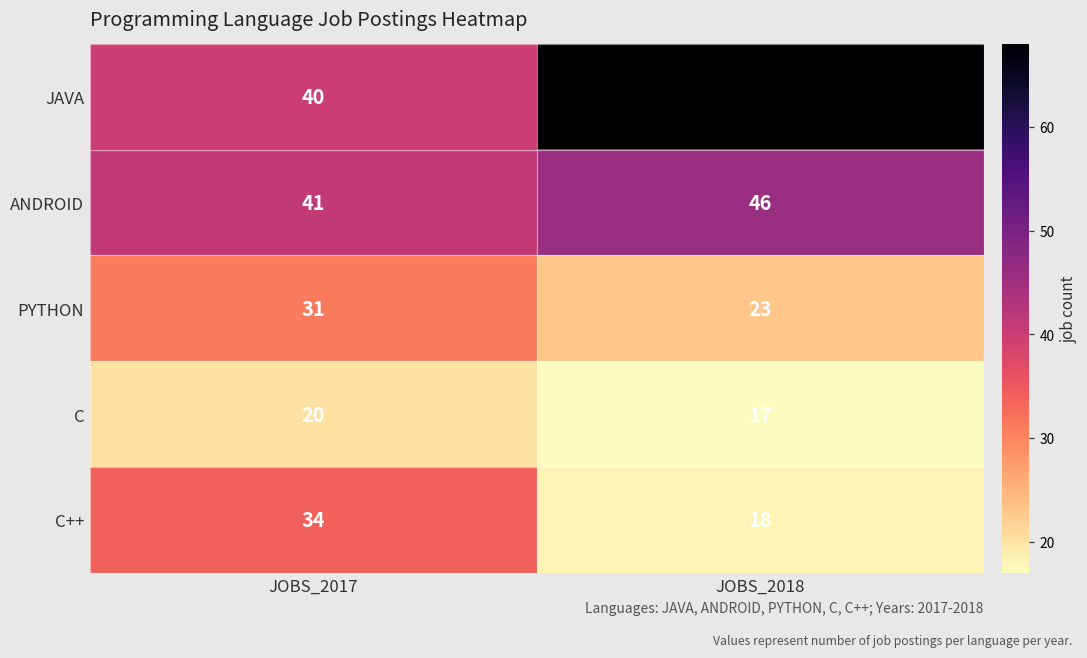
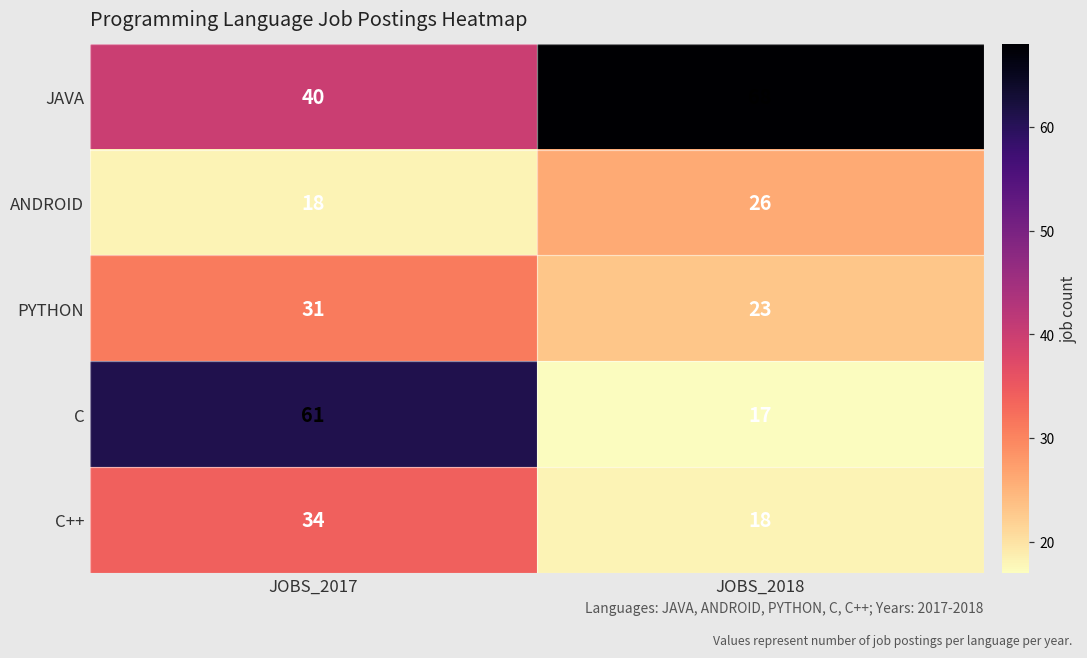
ANDROID, JOBS_2017: 41 -> 18
ANDROID, JOBS_2018: 46 -> 26
C, JOBS_2017: 20 -> 61
